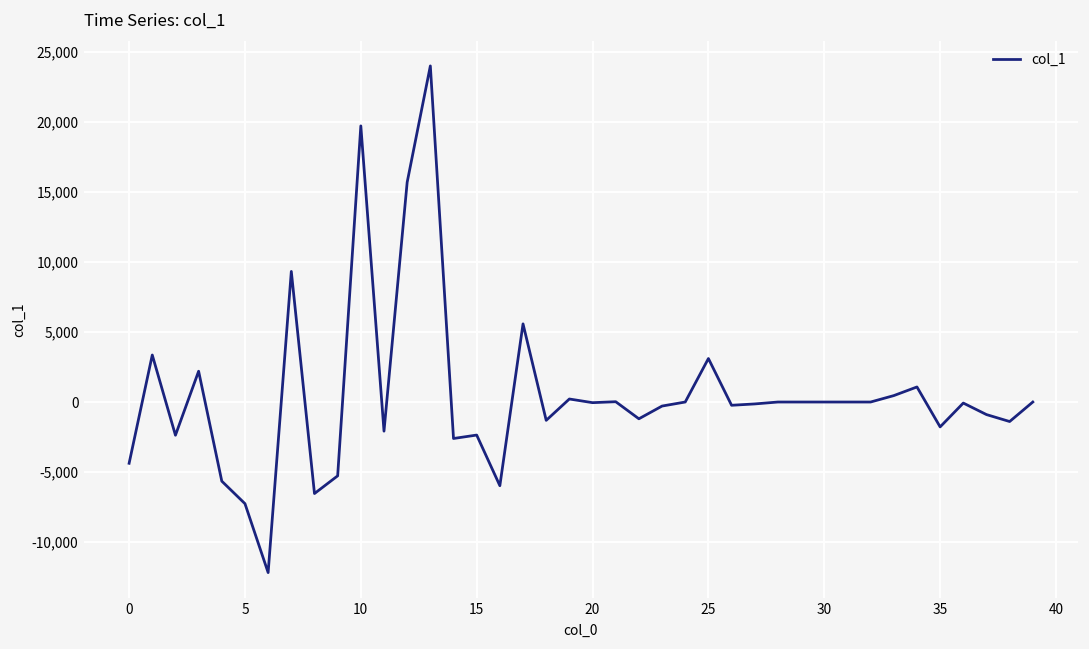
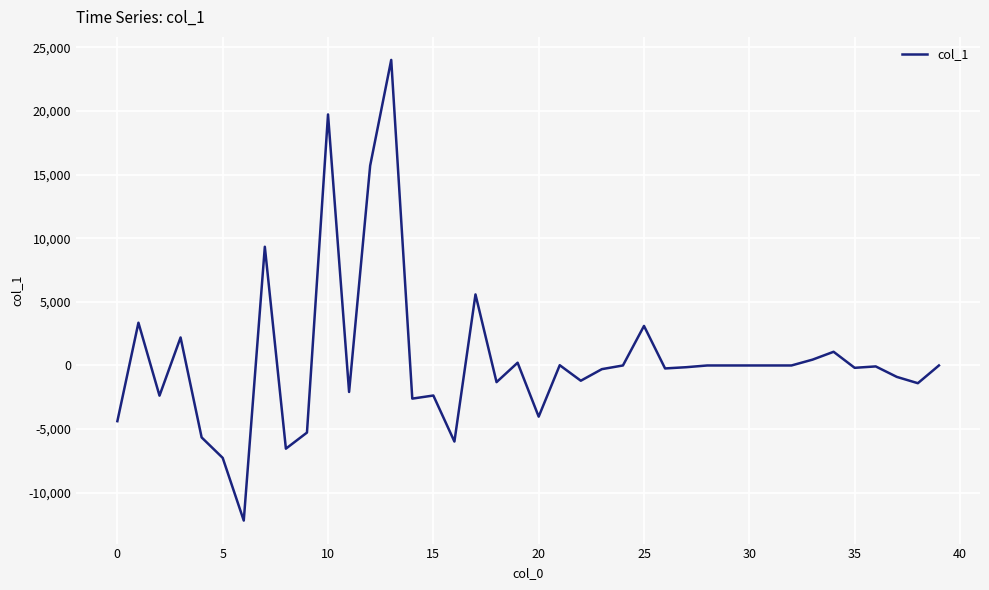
20: 0 -> -4,000
35: -1,800 -> -200
